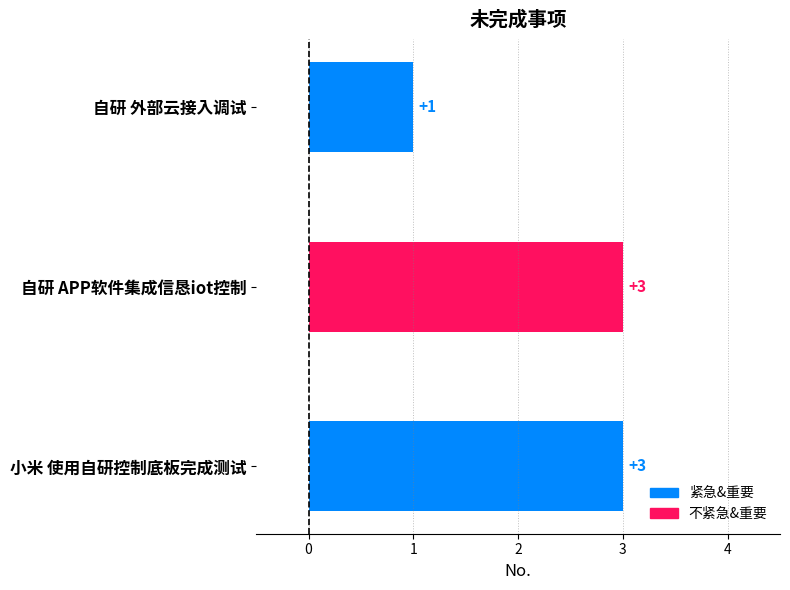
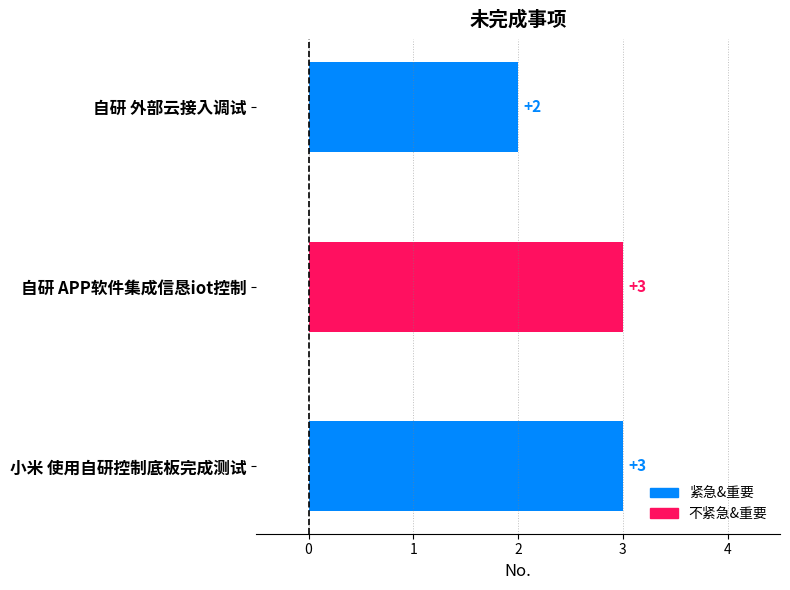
自研 外部云接入调试: +1 -> +2
